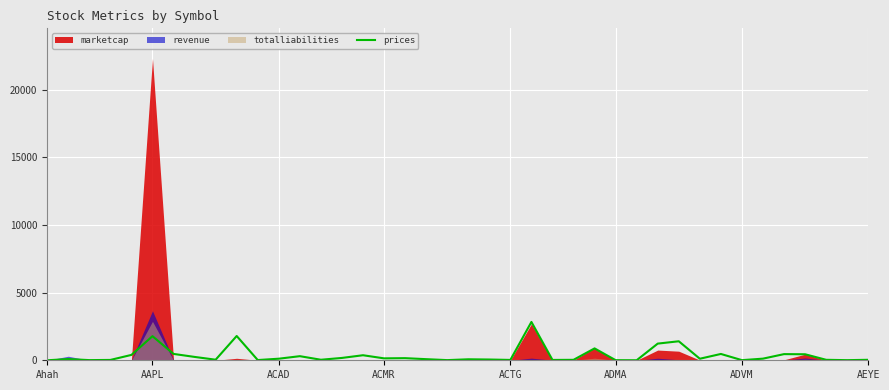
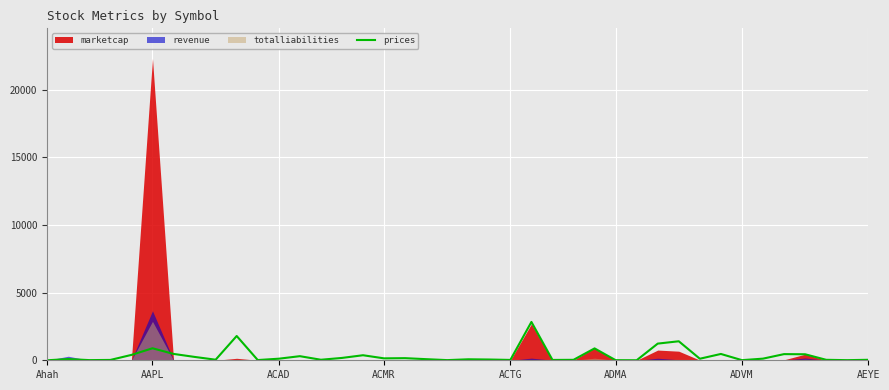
prices, AAPL: 1800 -> 900
